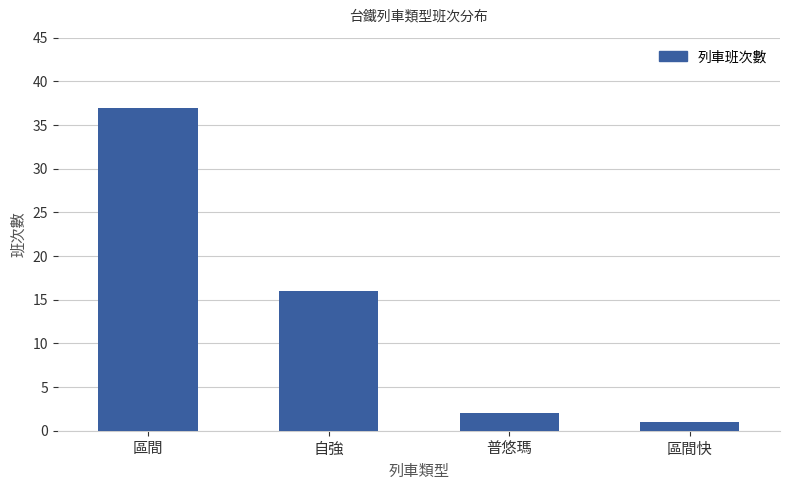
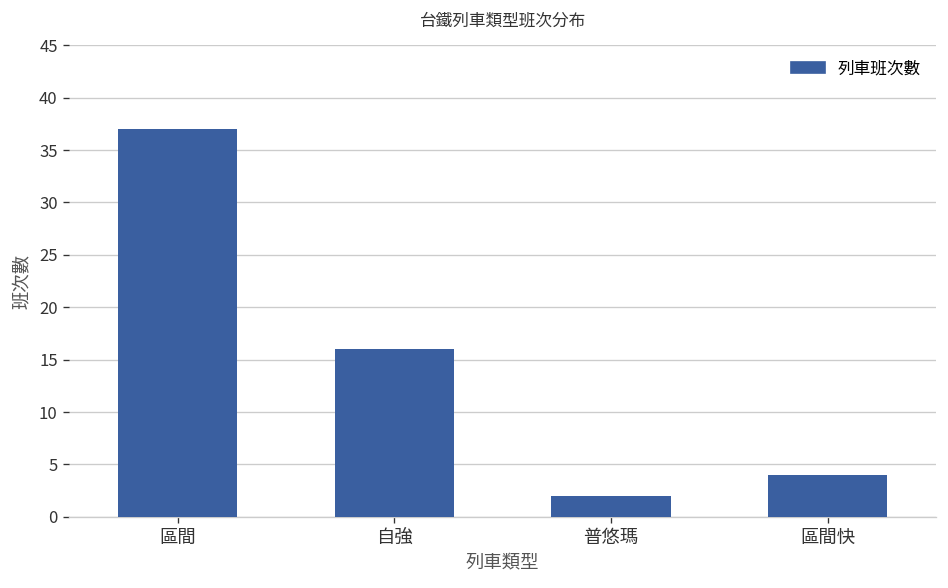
區間快: 1 -> 4
